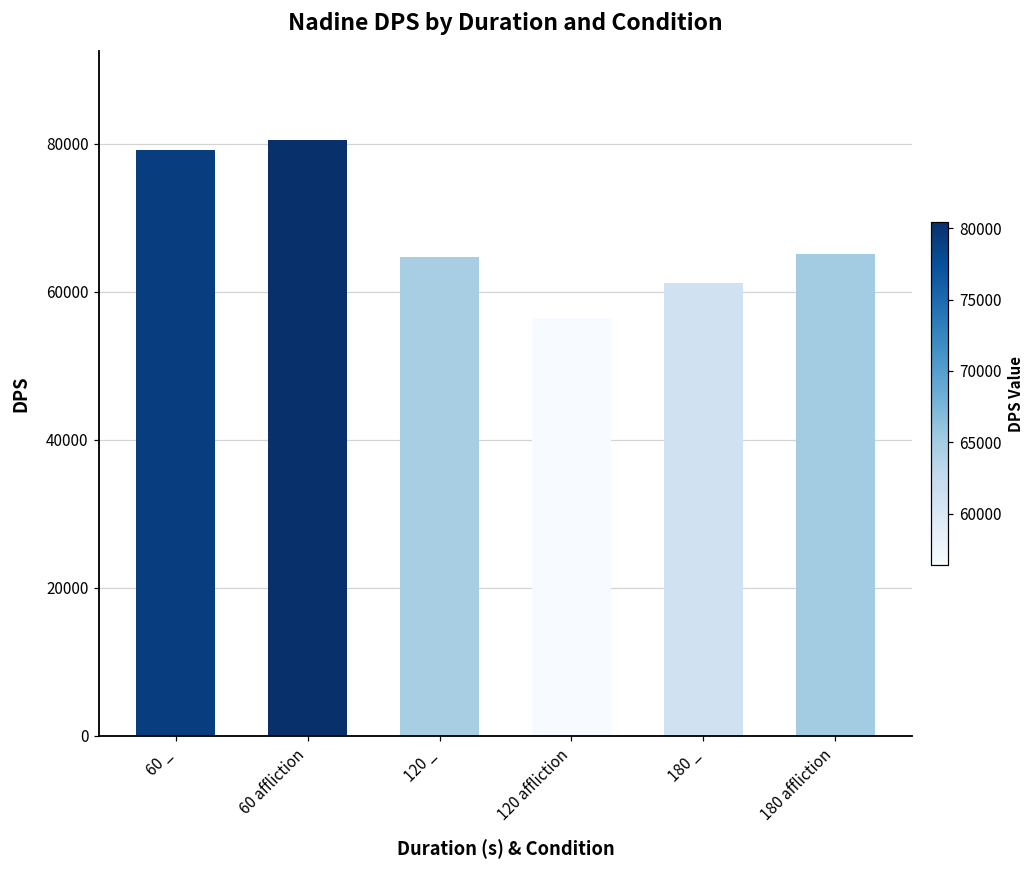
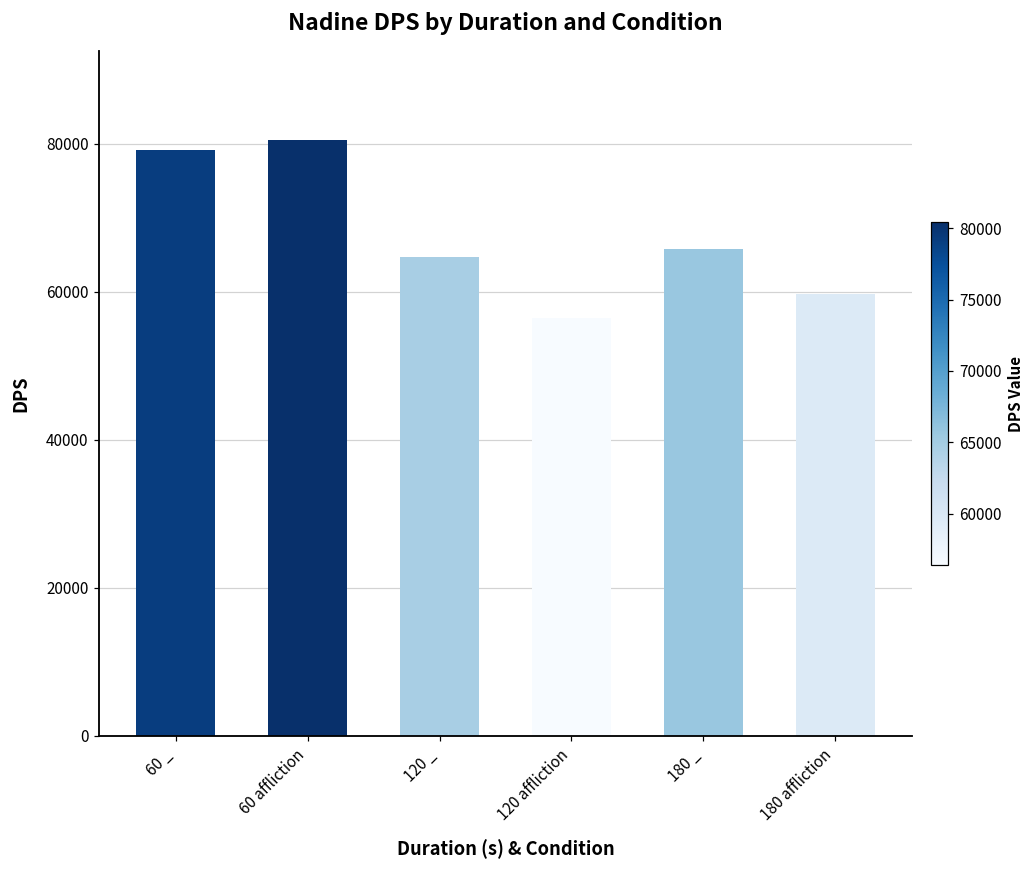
180 _: 61000 -> 66000
180 affliction: 65000 -> 60000
